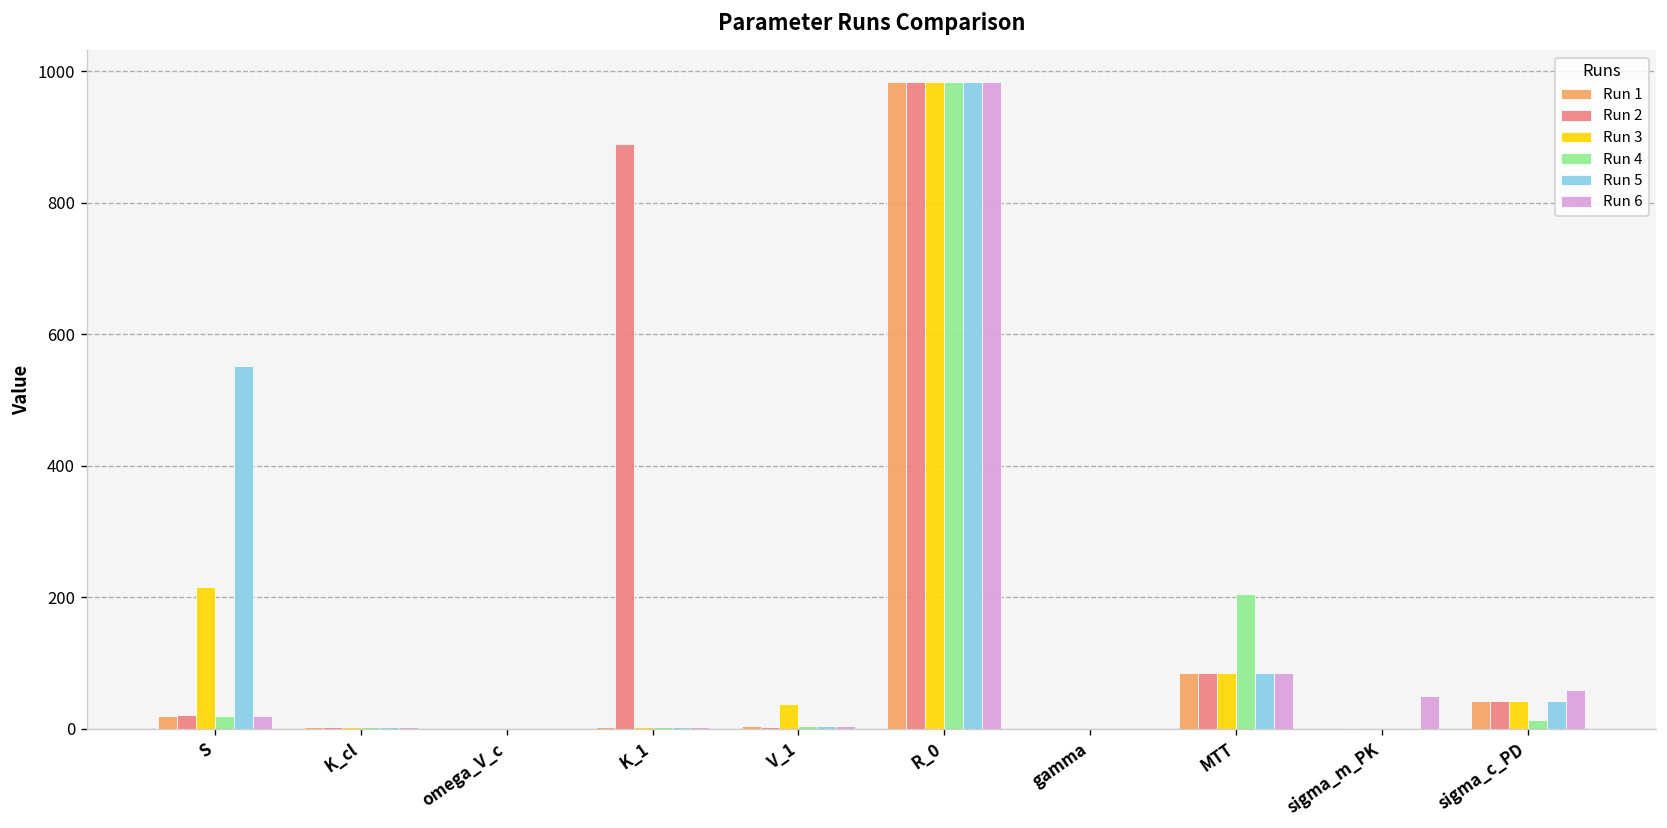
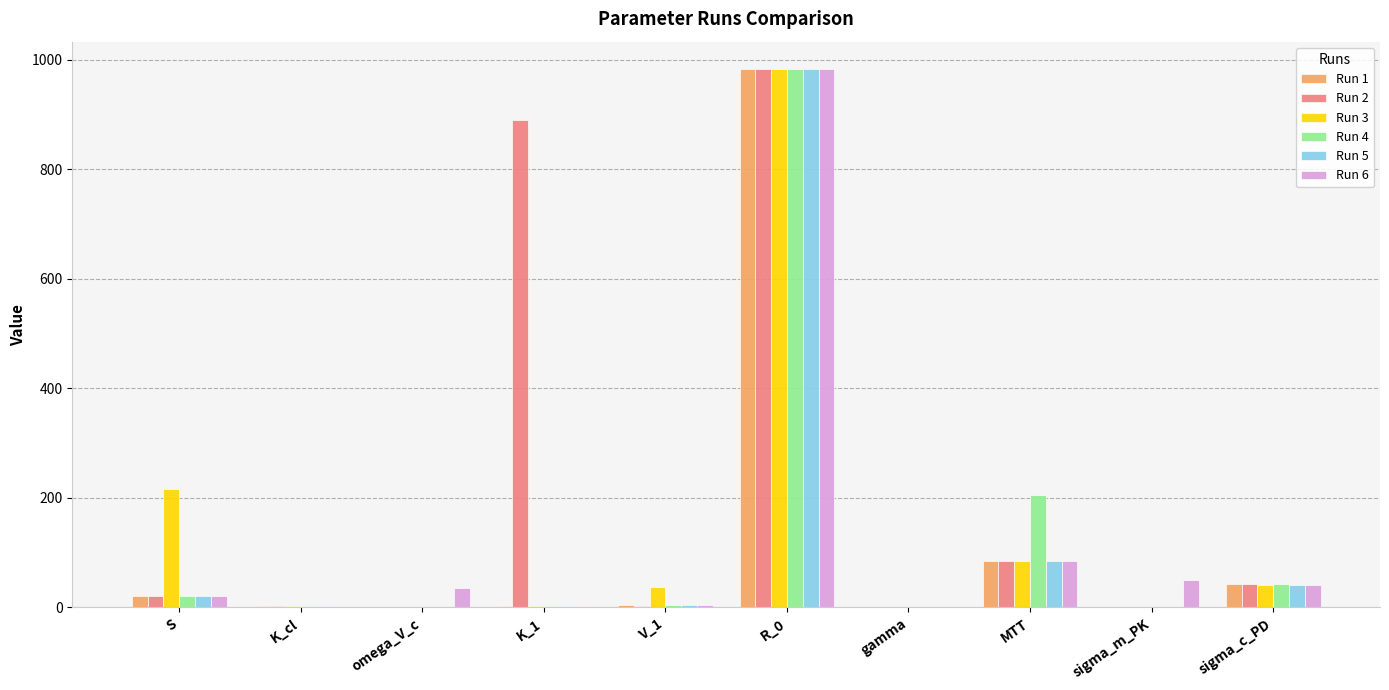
Run 5, S: 550 -> 20
Run 6, omega_V_c: 0 -> 40
Run 4, sigma_c_PD: 10 -> 40
Run 6, sigma_c_PD: 60 -> 40
